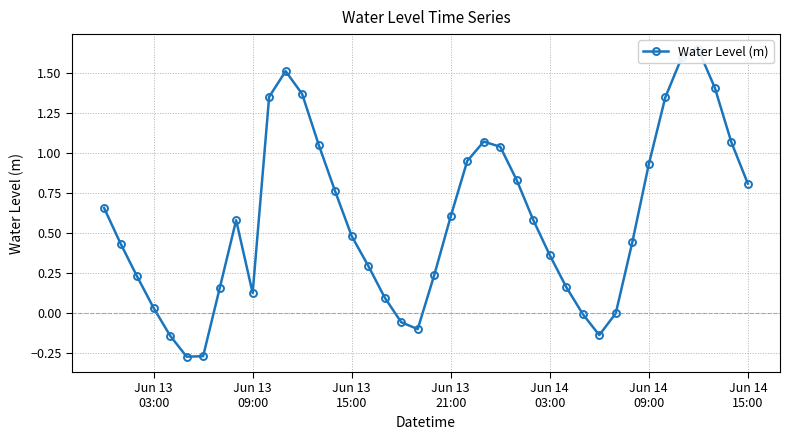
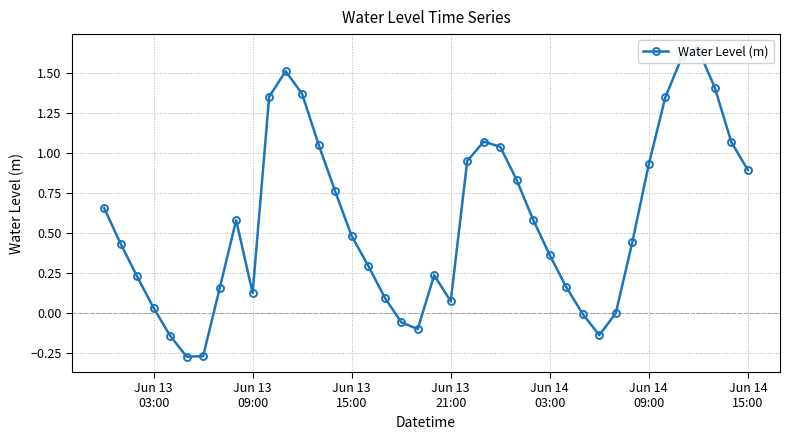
Jun 13 21:00: 0.60 -> 0.07
Jun 14 15:00: 0.81 -> 0.89
